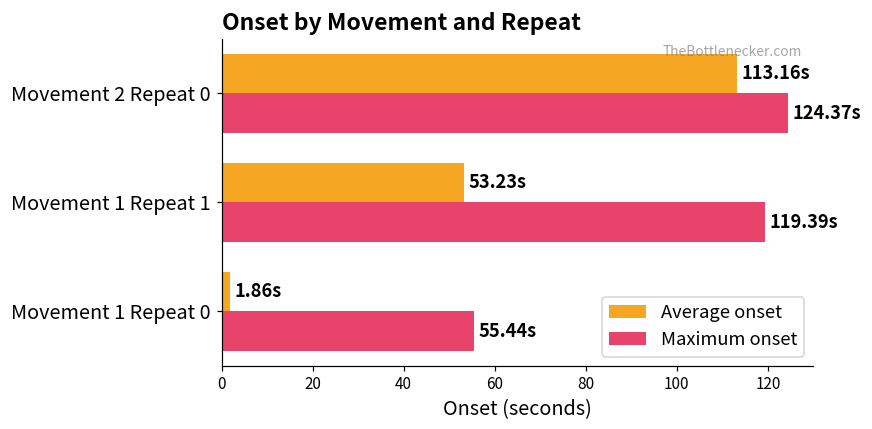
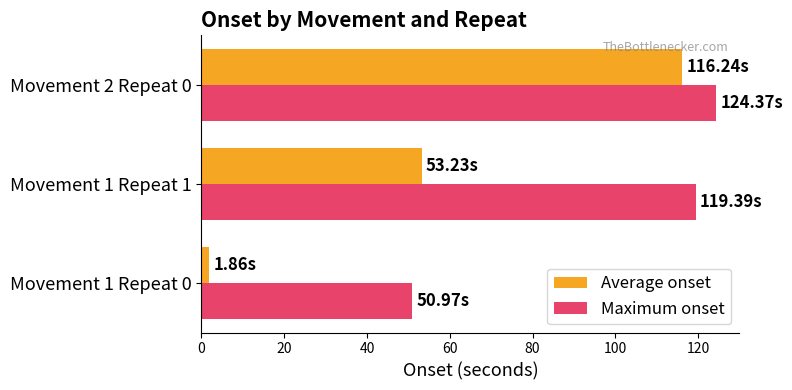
Average onset, Movement 2 Repeat 0: 113.16s -> 116.24s
Maximum onset, Movement 1 Repeat 0: 55.44s -> 50.97s
